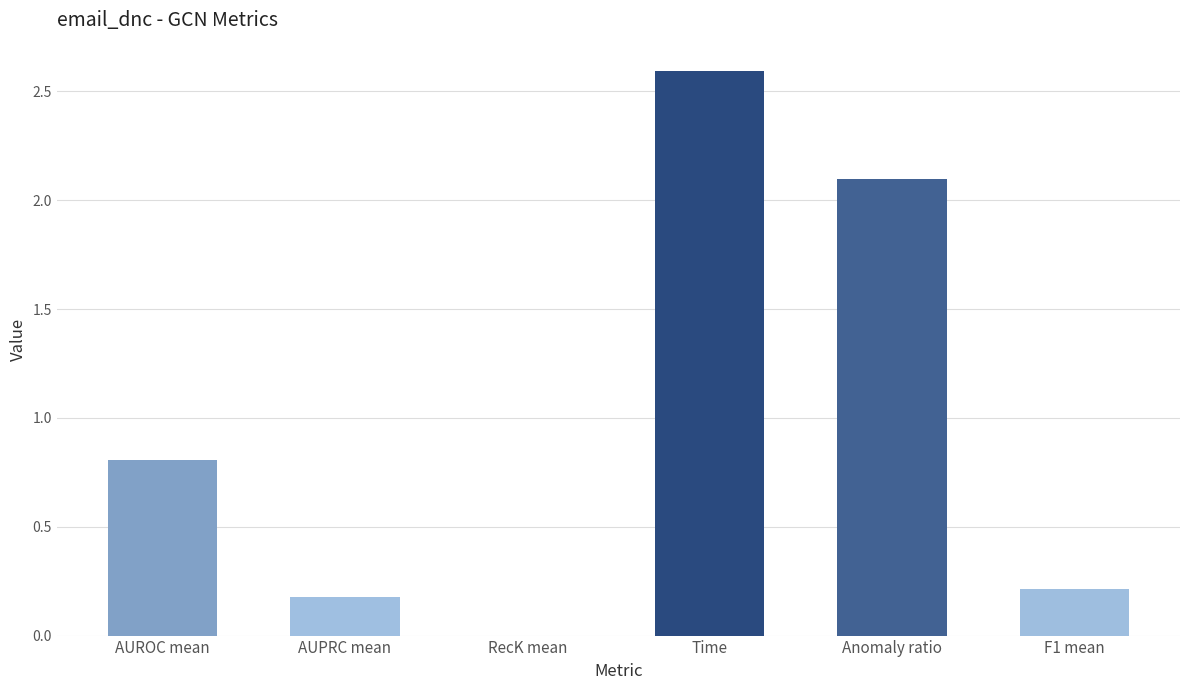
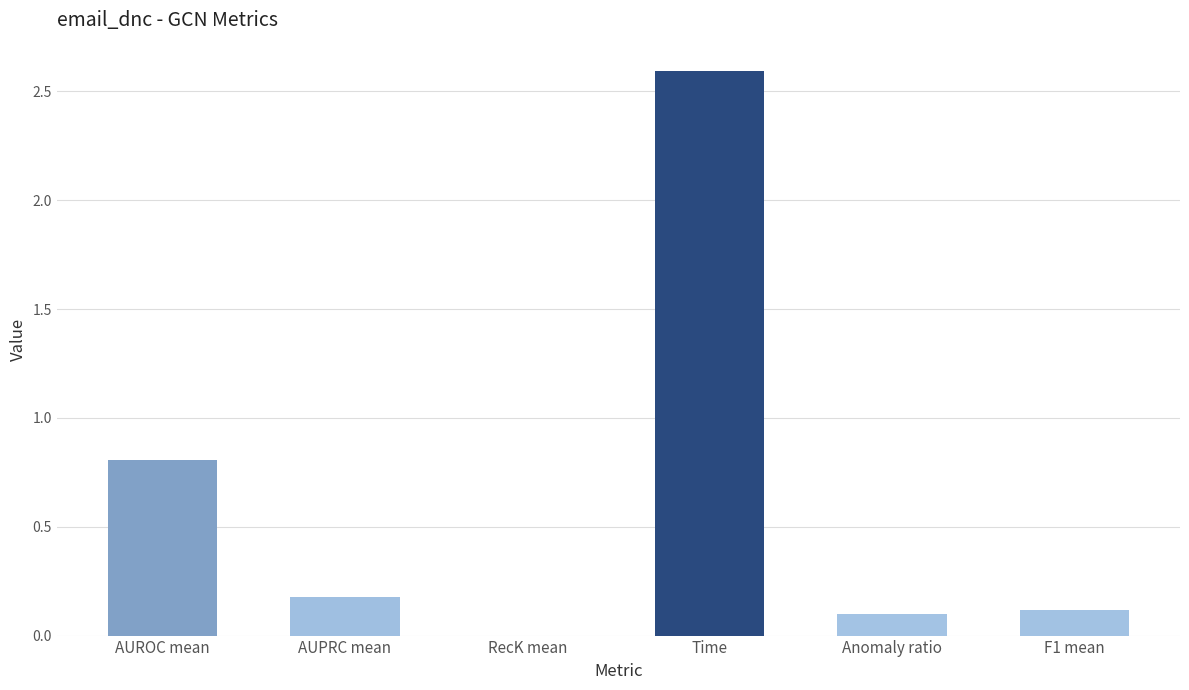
Anomaly ratio: 2.1 -> 0.1
F1 mean: 0.21 -> 0.12
